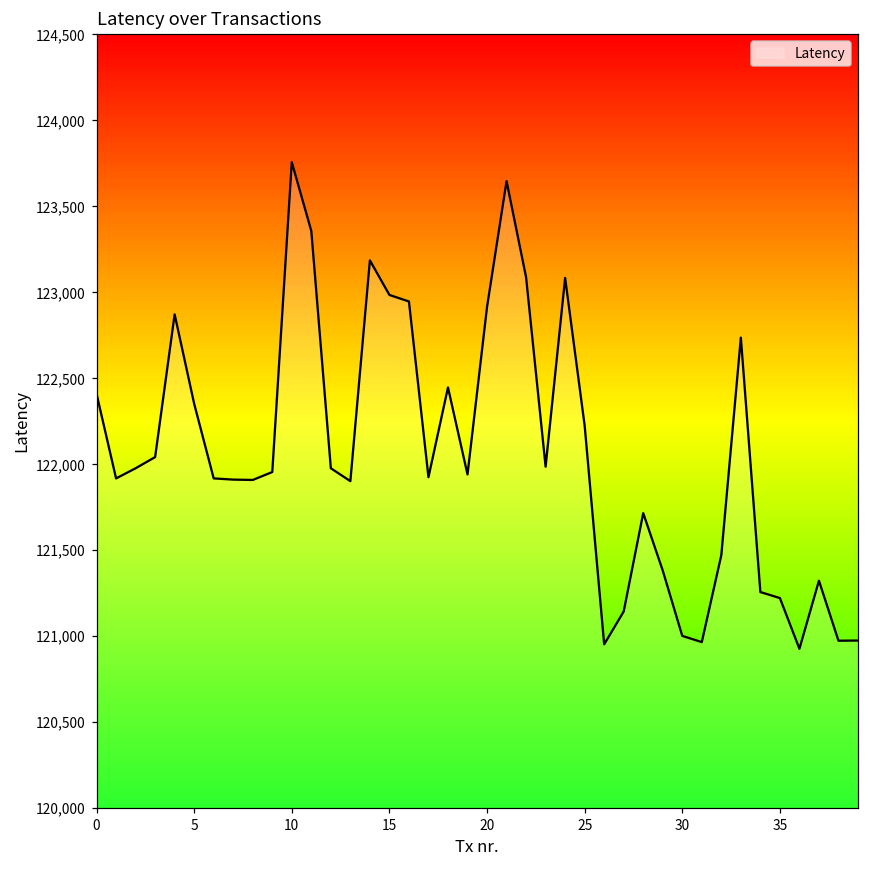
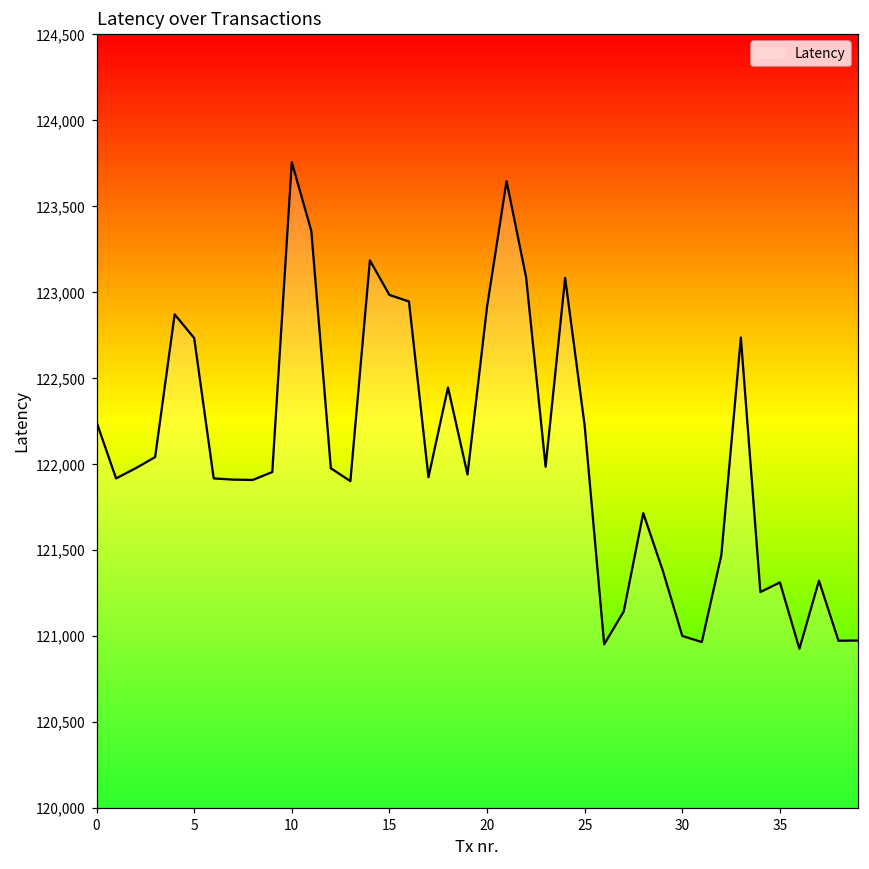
0: 122,410 -> 122,250
5: 122,350 -> 122,730
35: 121,220 -> 121,310
